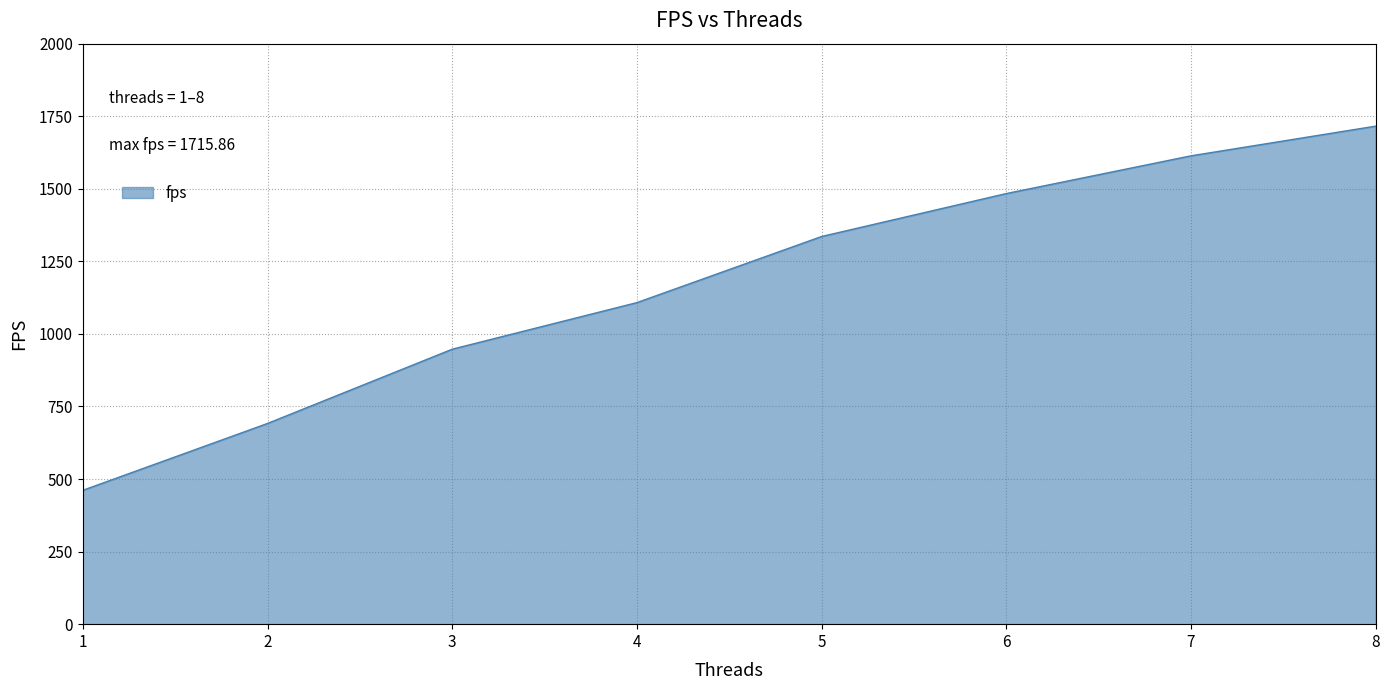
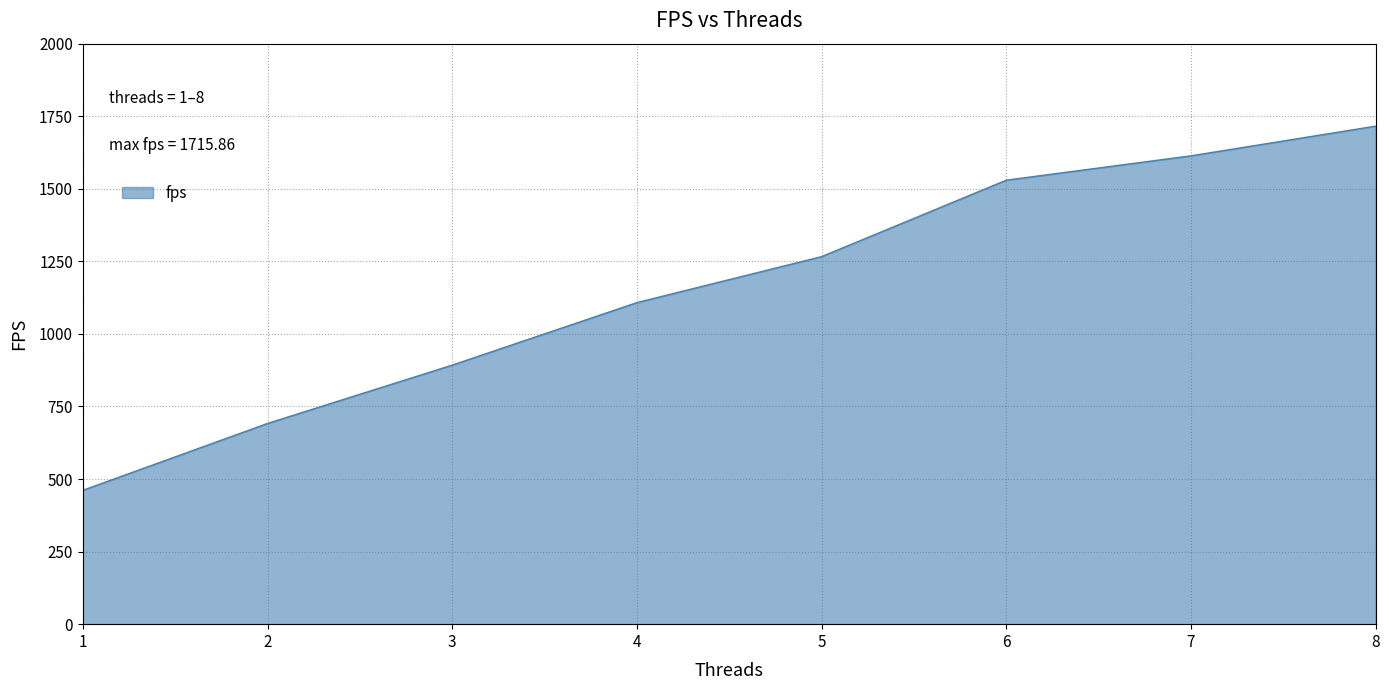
3: 950 -> 890
5: 1340 -> 1270
6: 1480 -> 1530
